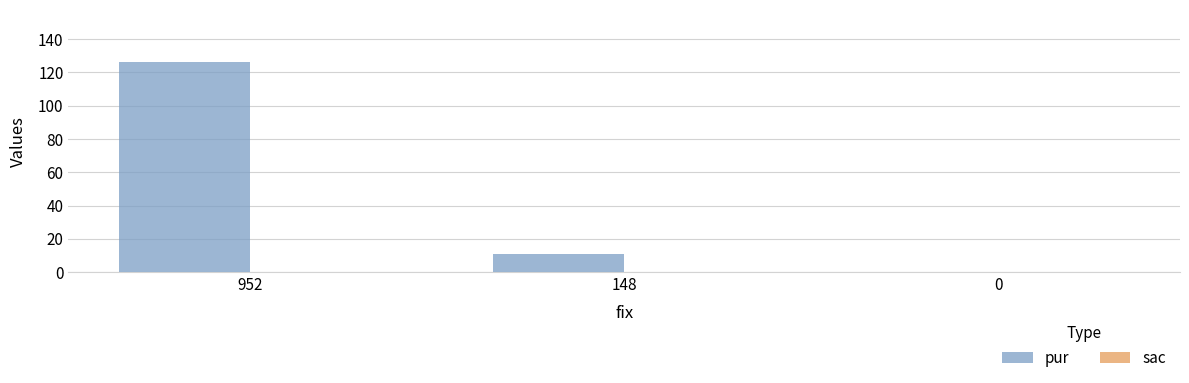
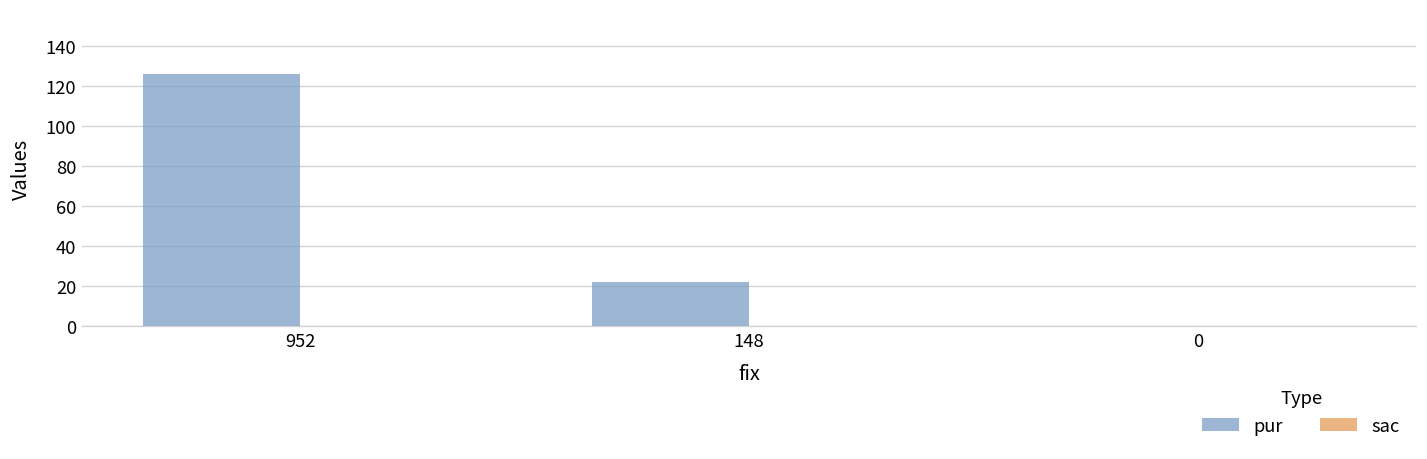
pur, 148: 11 -> 22
